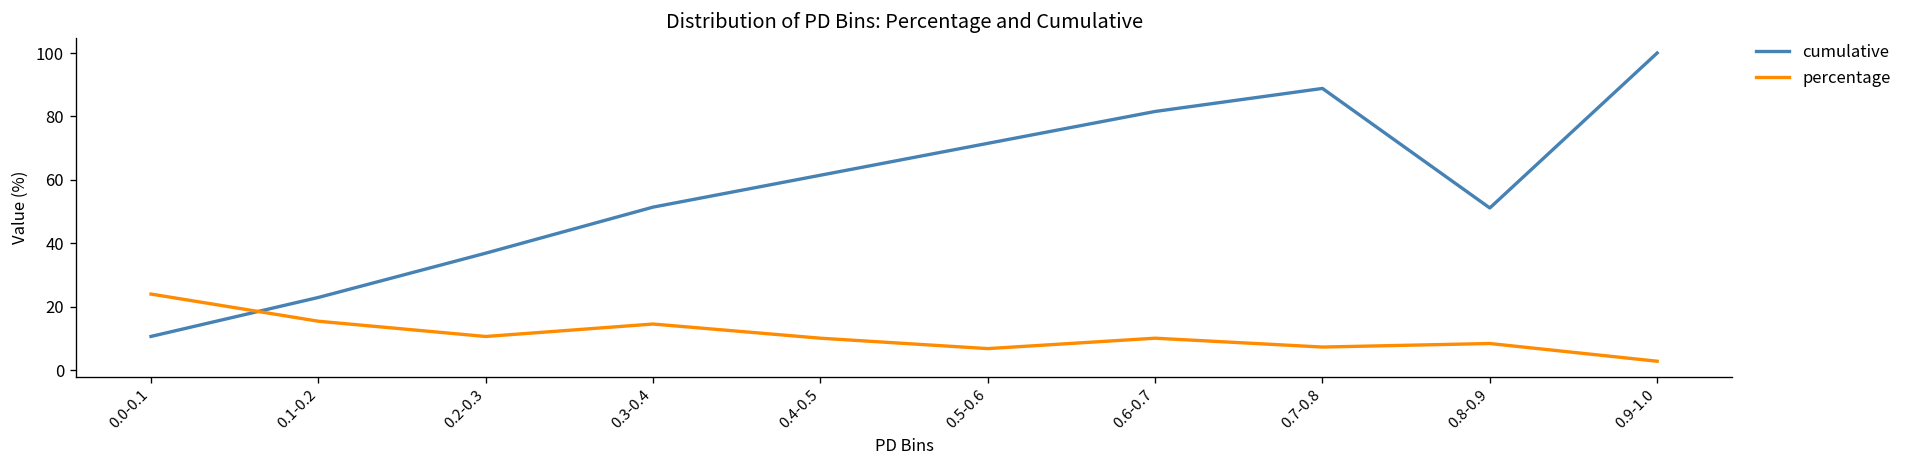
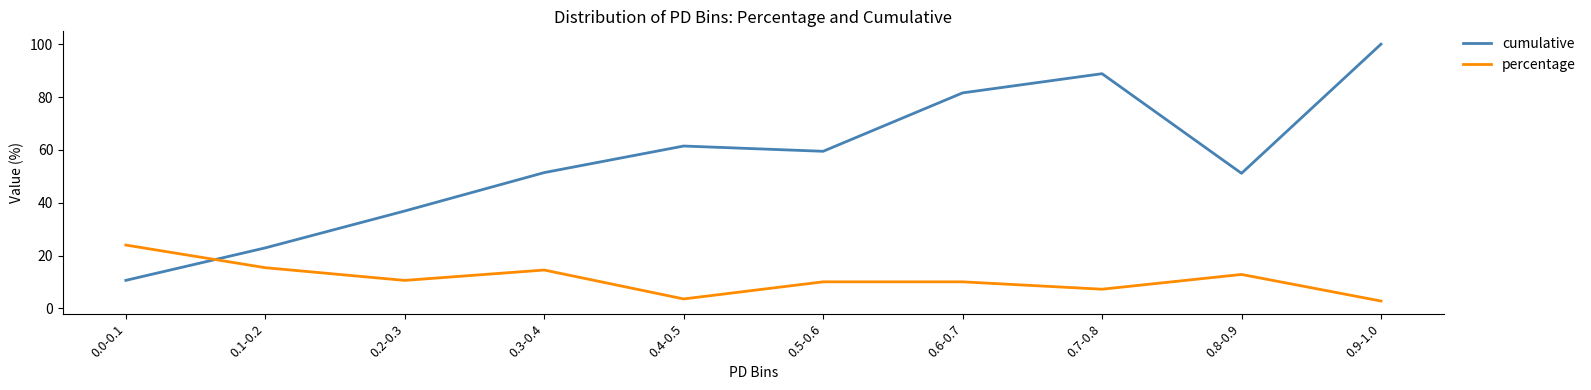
percentage, 0.4-0.5: 10 -> 4
cumulative, 0.5-0.6: 72 -> 59
percentage, 0.5-0.6: 7 -> 10
percentage, 0.8-0.9: 8 -> 13
